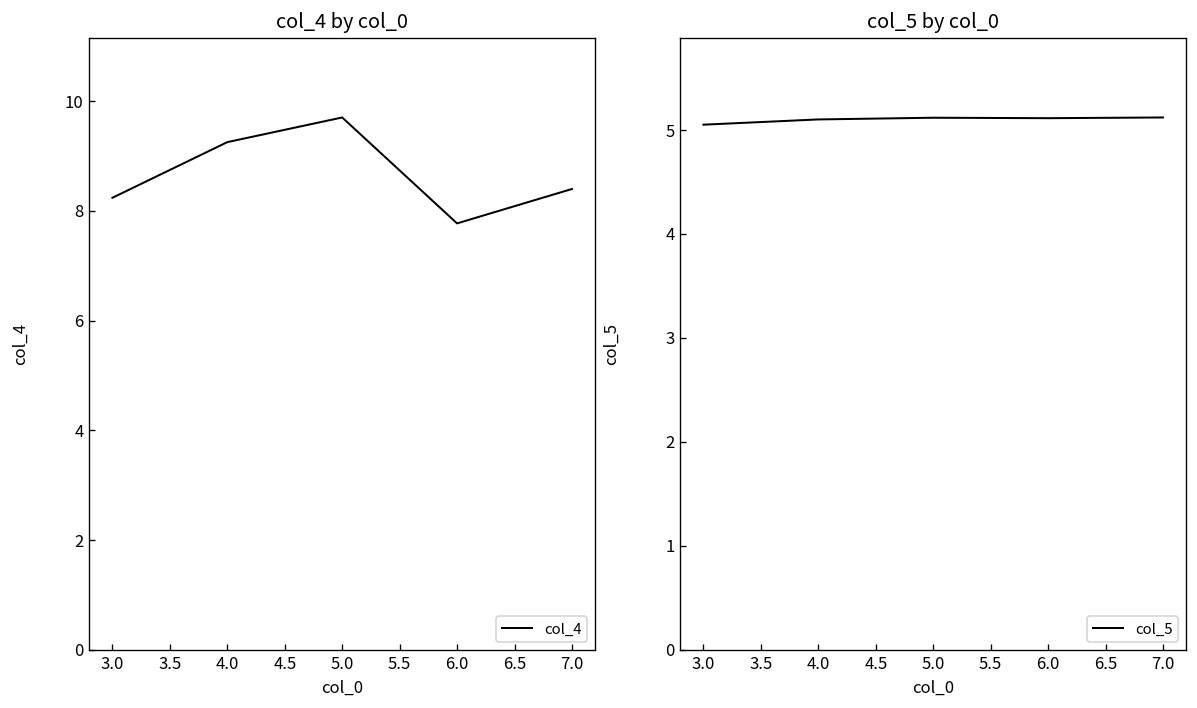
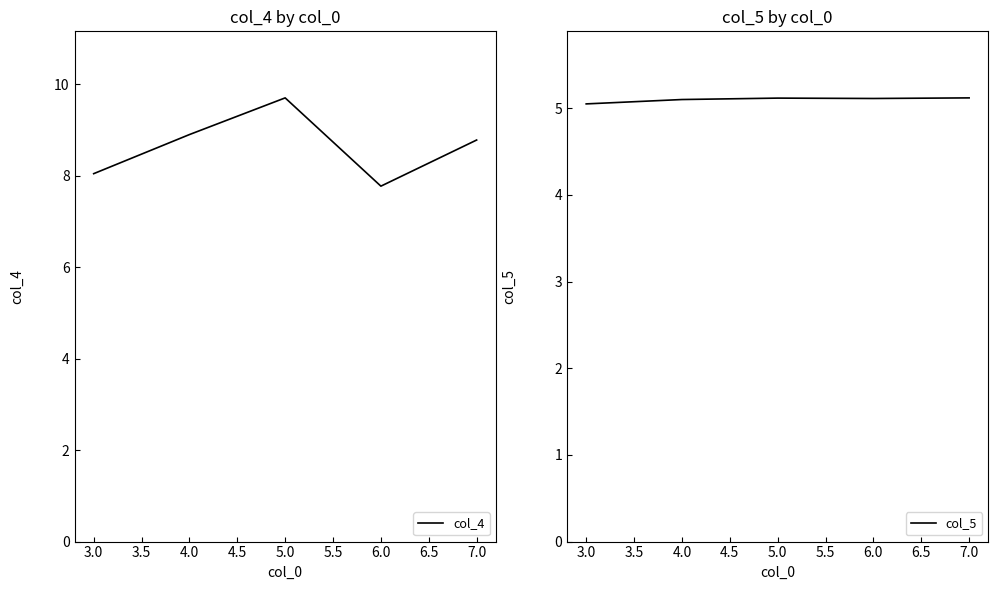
col_4 by col_0, 3.0: 8.2 -> 8.0
col_4 by col_0, 4.0: 9.3 -> 8.9
col_4 by col_0, 7.0: 8.4 -> 8.8
